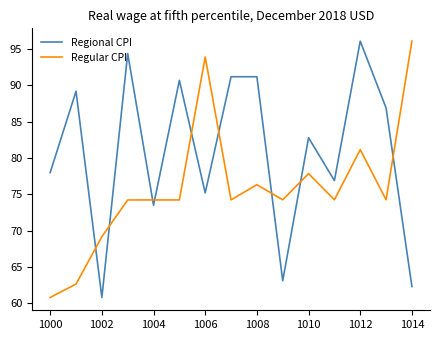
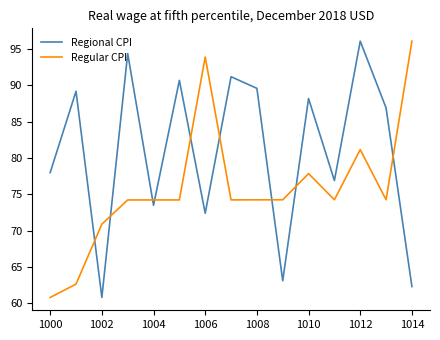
Regular CPI, 1002: 69 -> 71
Regional CPI, 1006: 75 -> 72
Regional CPI, 1008: 91 -> 90
Regular CPI, 1008: 76 -> 74
Regional CPI, 1010: 83 -> 88
